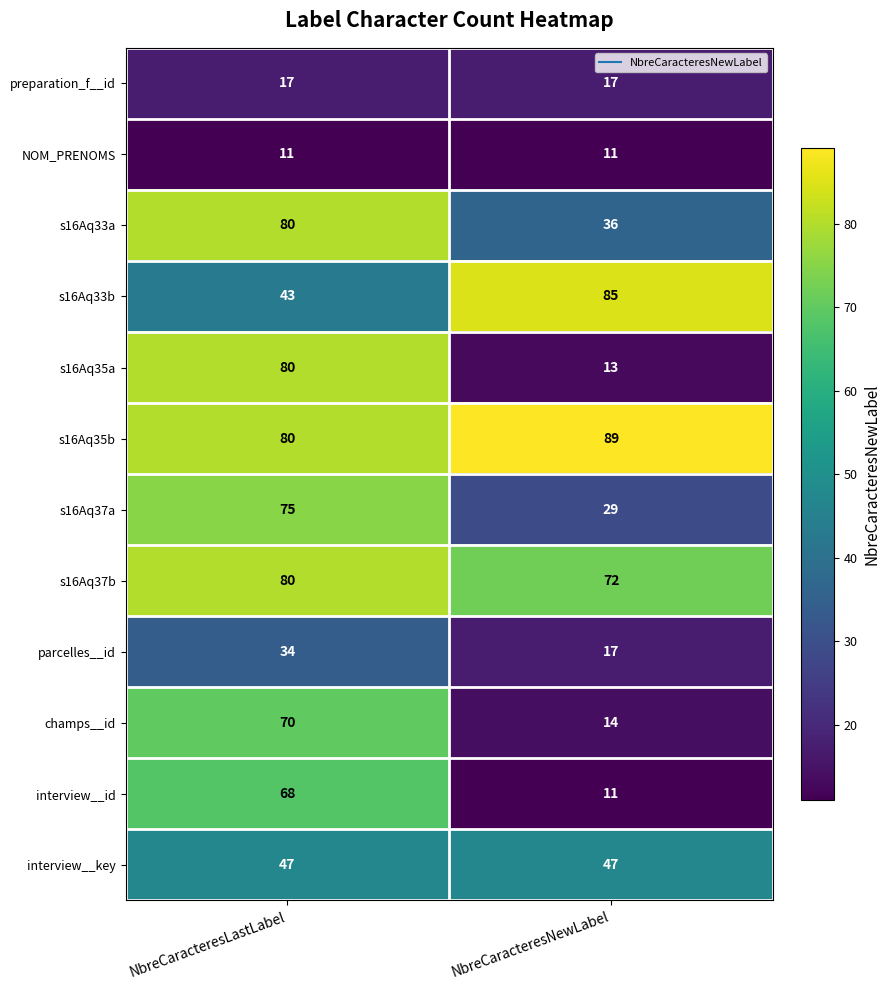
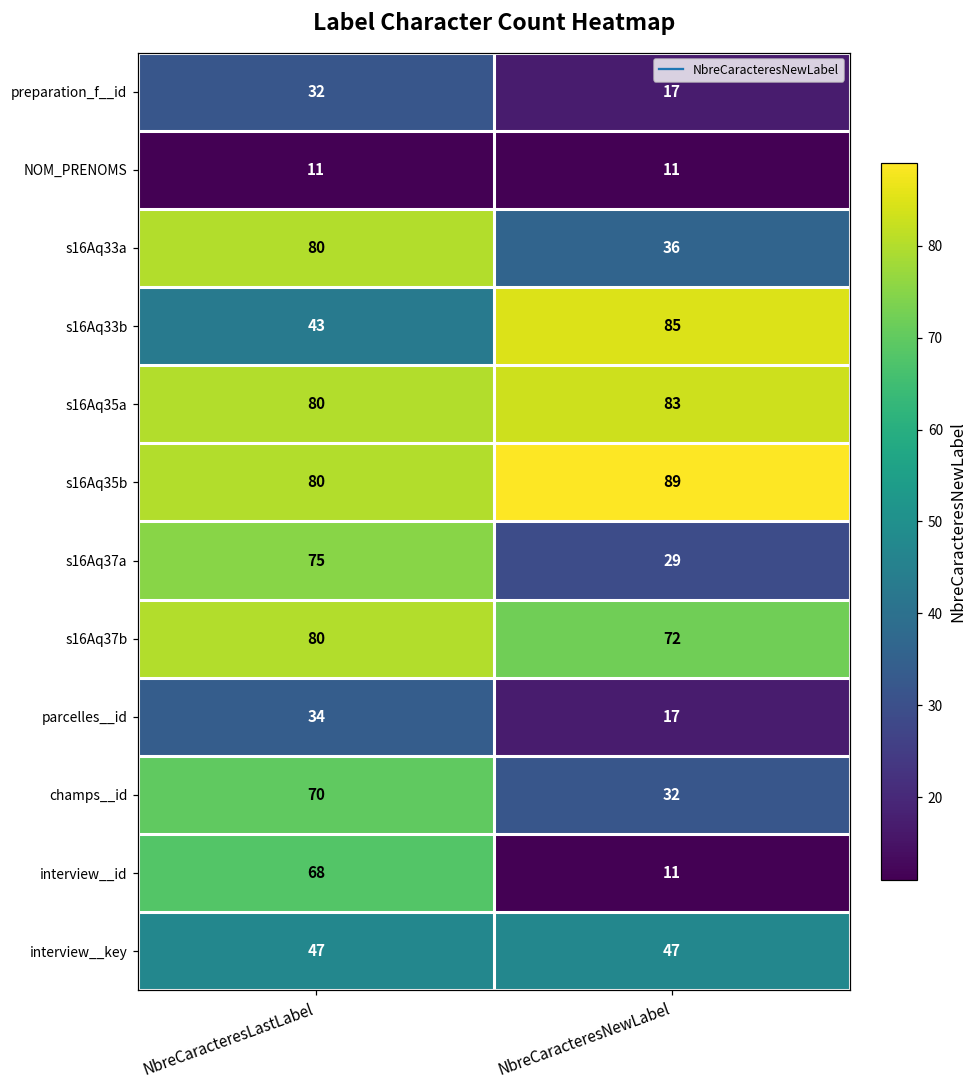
preparation_f__id, NbreCaracteresLastLabel: 17 -> 32
s16Aq35a, NbreCaracteresNewLabel: 13 -> 83
champs__id, NbreCaracteresNewLabel: 14 -> 32
